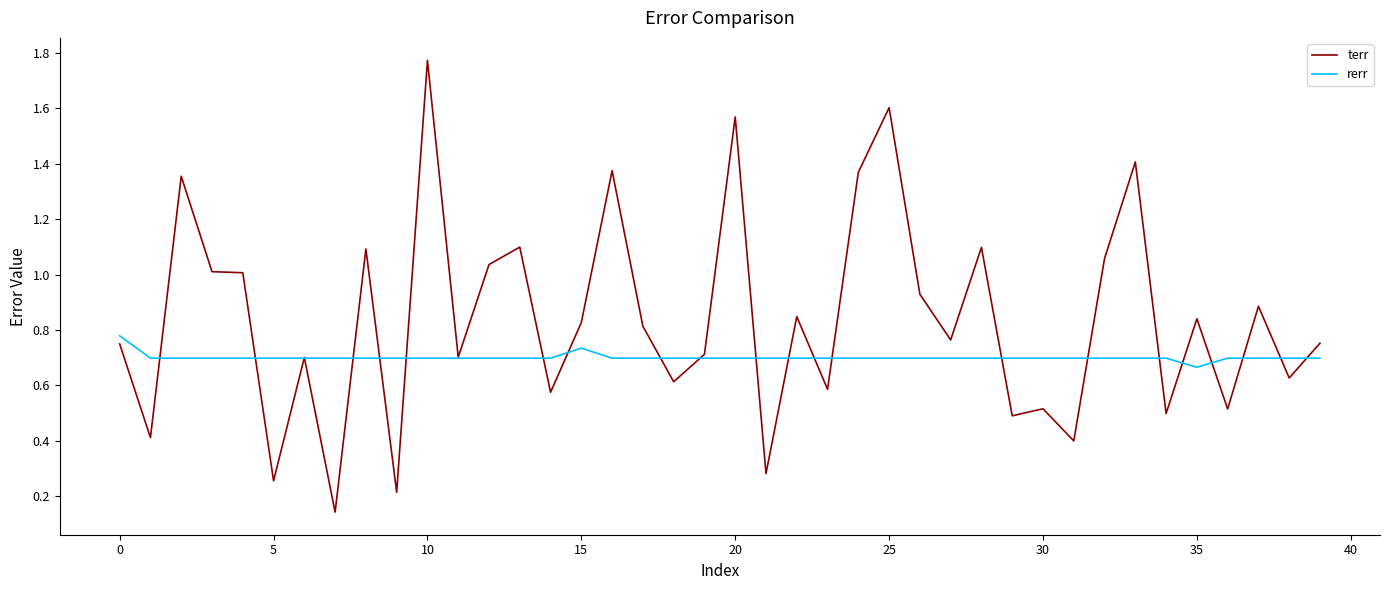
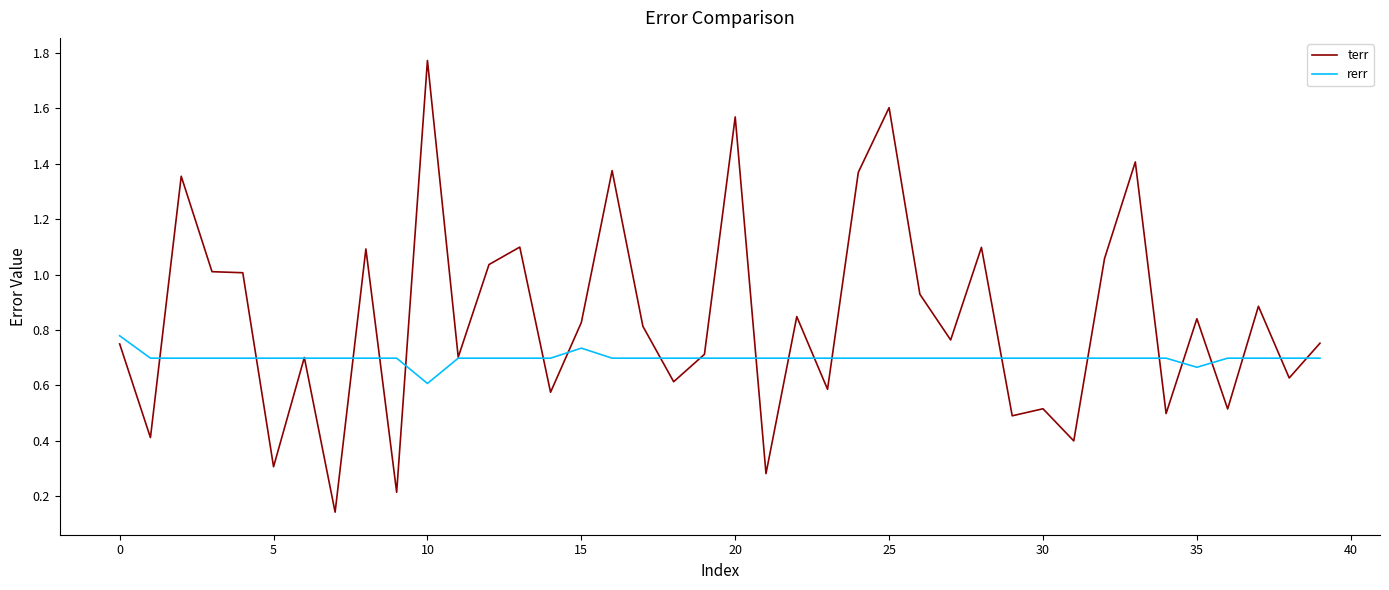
terr, 5: 0.26 -> 0.31
rerr, 10: 0.70 -> 0.61
